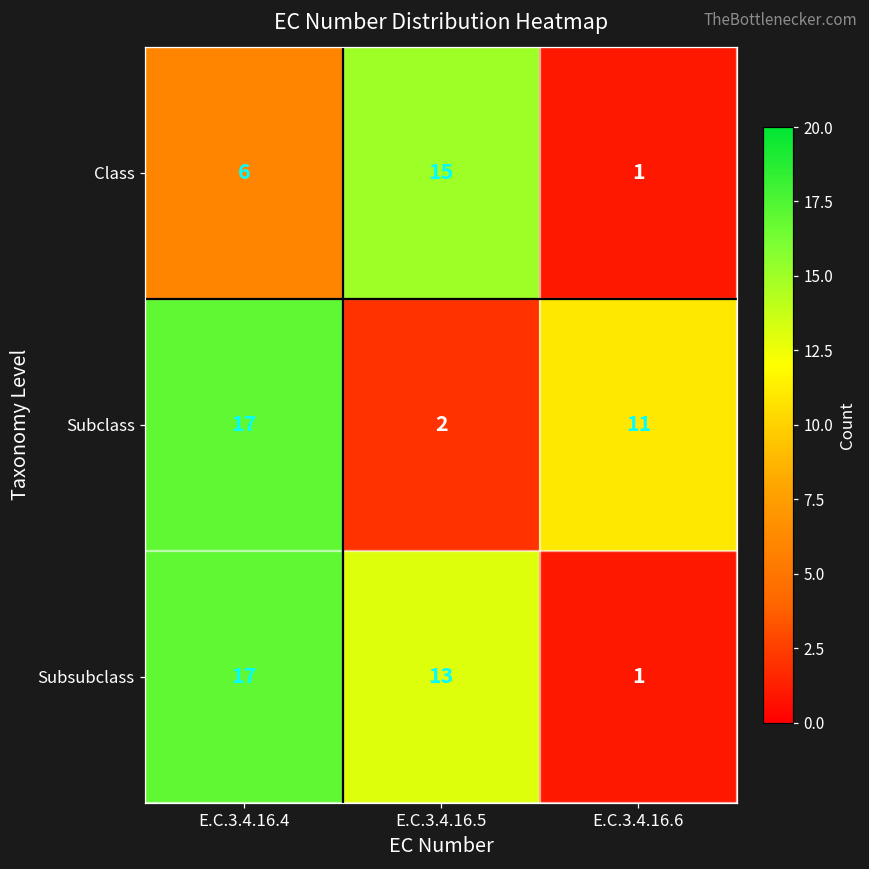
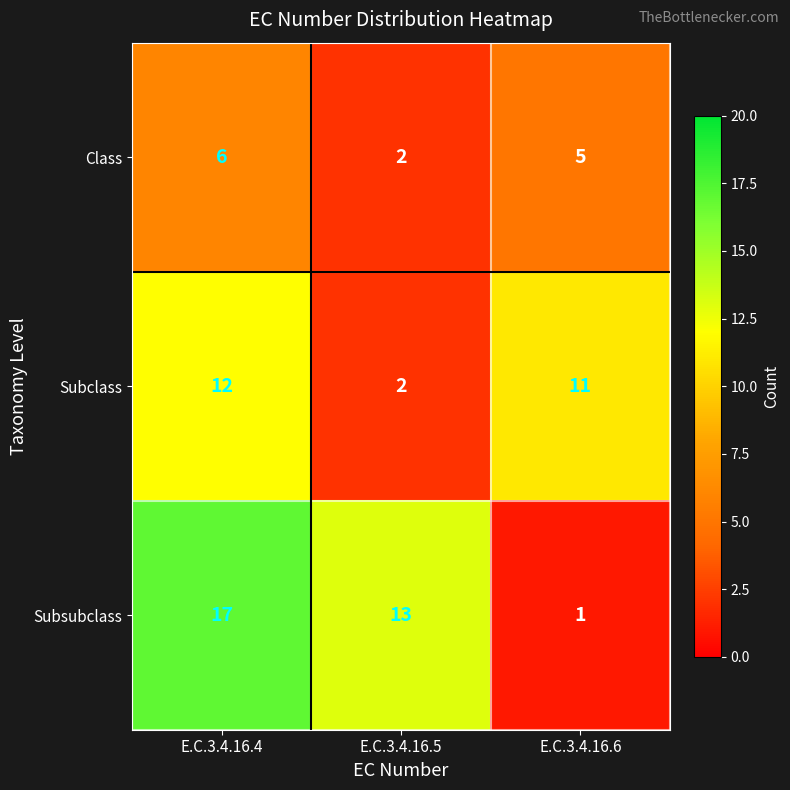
Class, E.C.3.4.16.5: 15 -> 2
Class, E.C.3.4.16.6: 1 -> 5
Subclass, E.C.3.4.16.4: 17 -> 12
